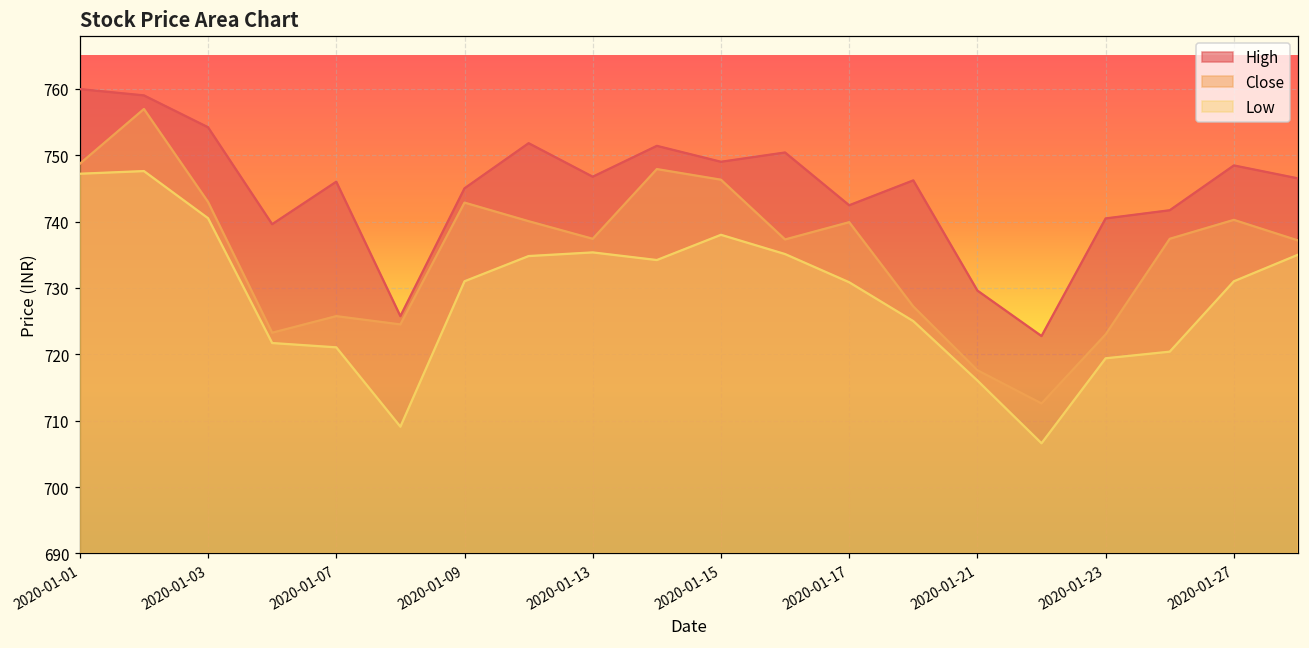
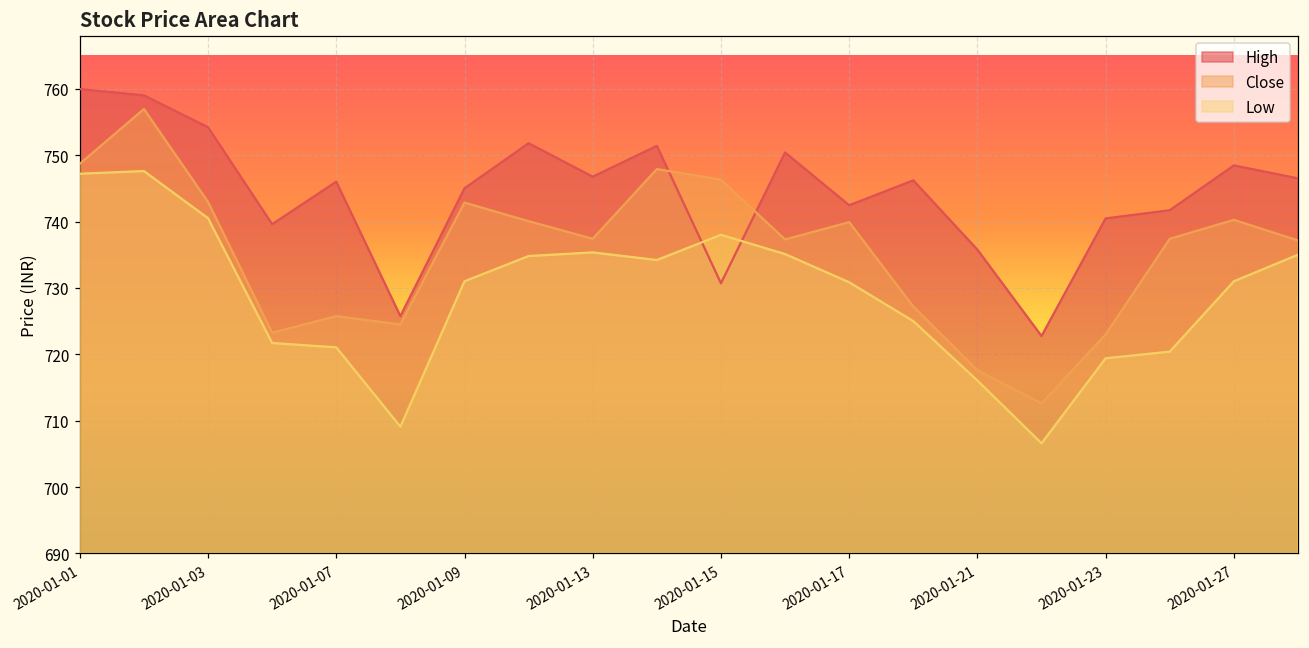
High, 2020-01-15: 749 -> 731
High, 2020-01-21: 730 -> 736
